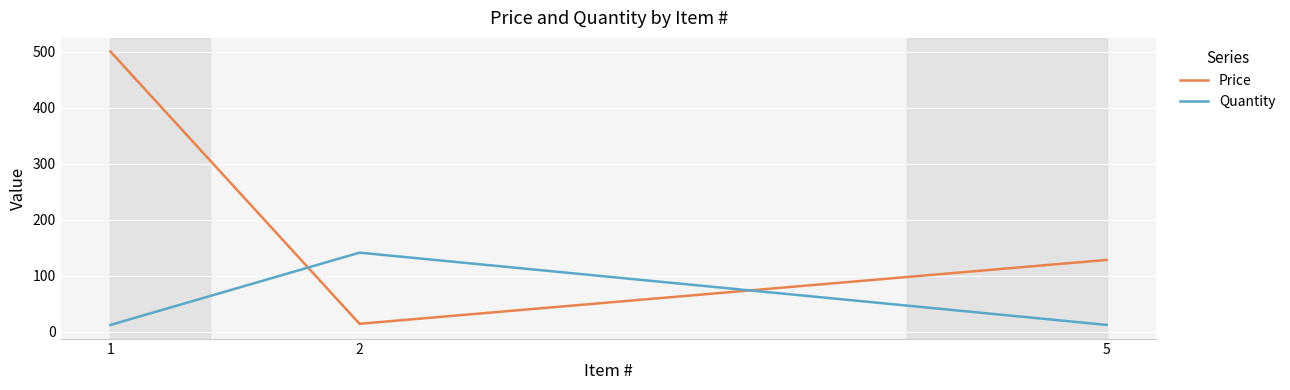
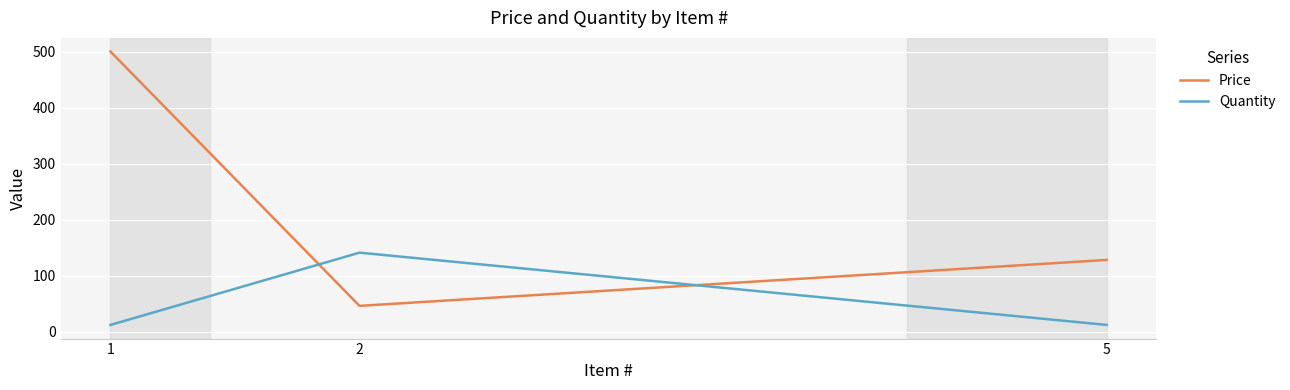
Price, 2: 10 -> 50
